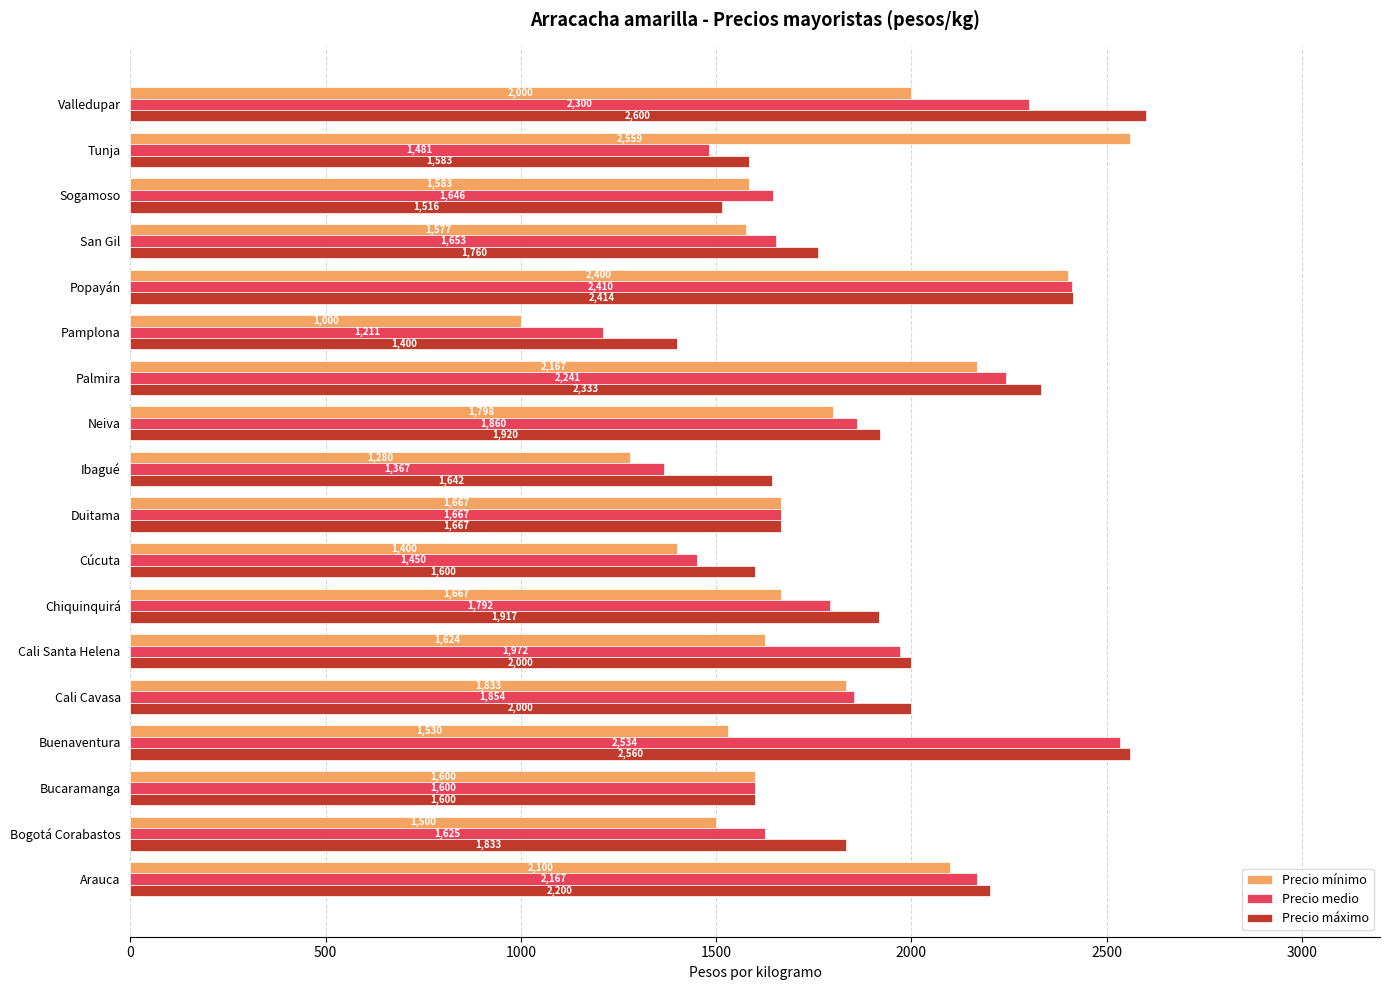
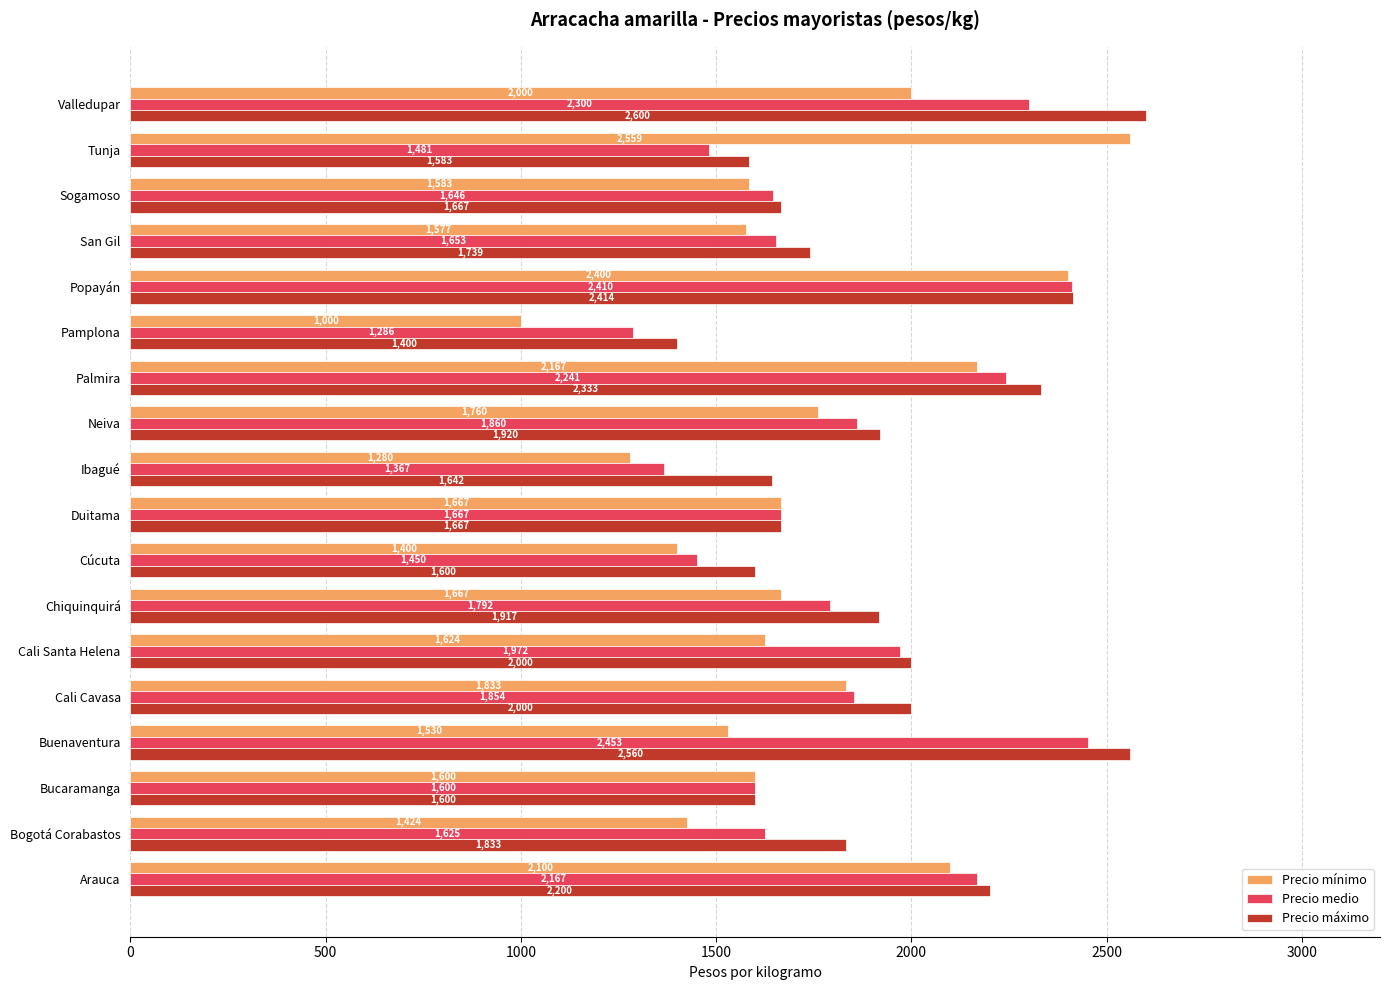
Precio máximo, Sogamoso: 1,516 -> 1,667
Precio máximo, San Gil: 1,760 -> 1,739
Precio medio, Pamplona: 1,211 -> 1,286
Precio mínimo, Neiva: 1,798 -> 1,760
Precio medio, Buenaventura: 2,534 -> 2,453
Precio mínimo, Bogotá Corabastos: 1,500 -> 1,424
